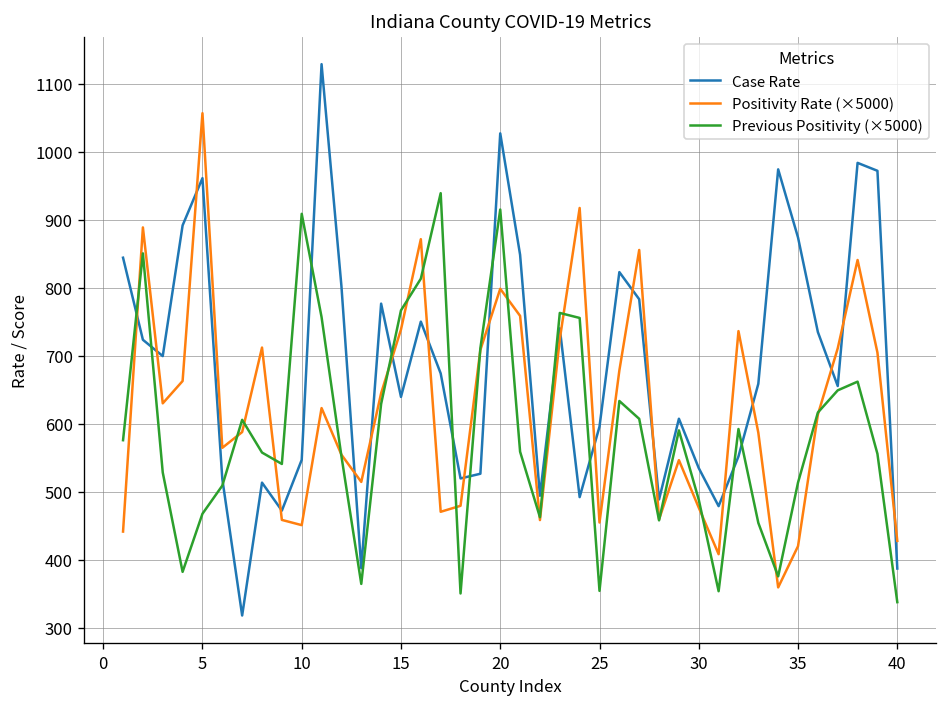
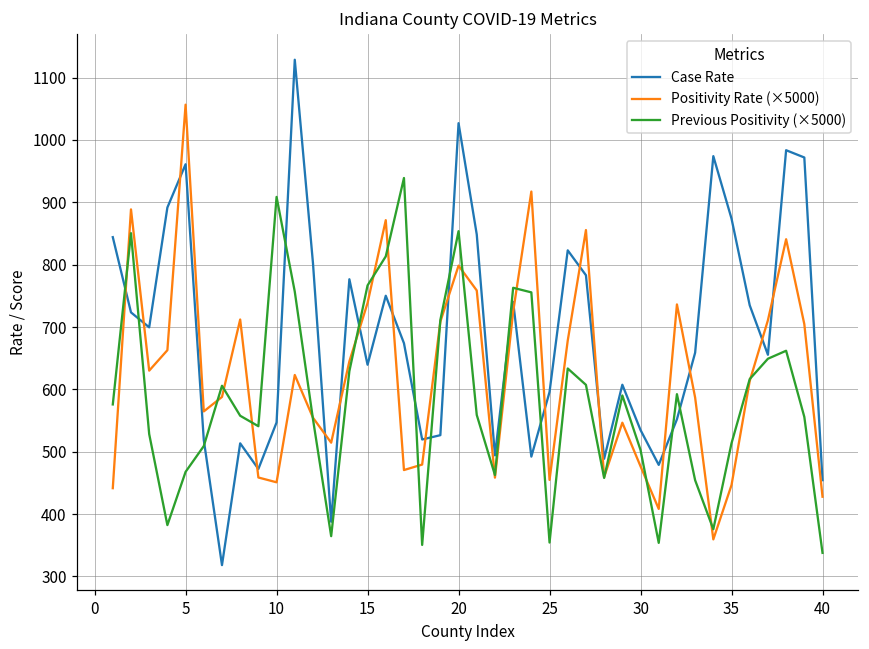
Previous Positivity (×5000), 20: 910 -> 850
Previous Positivity (×5000), 30: 490 -> 500
Positivity Rate (×5000), 35: 420 -> 450
Case Rate, 40: 390 -> 450
